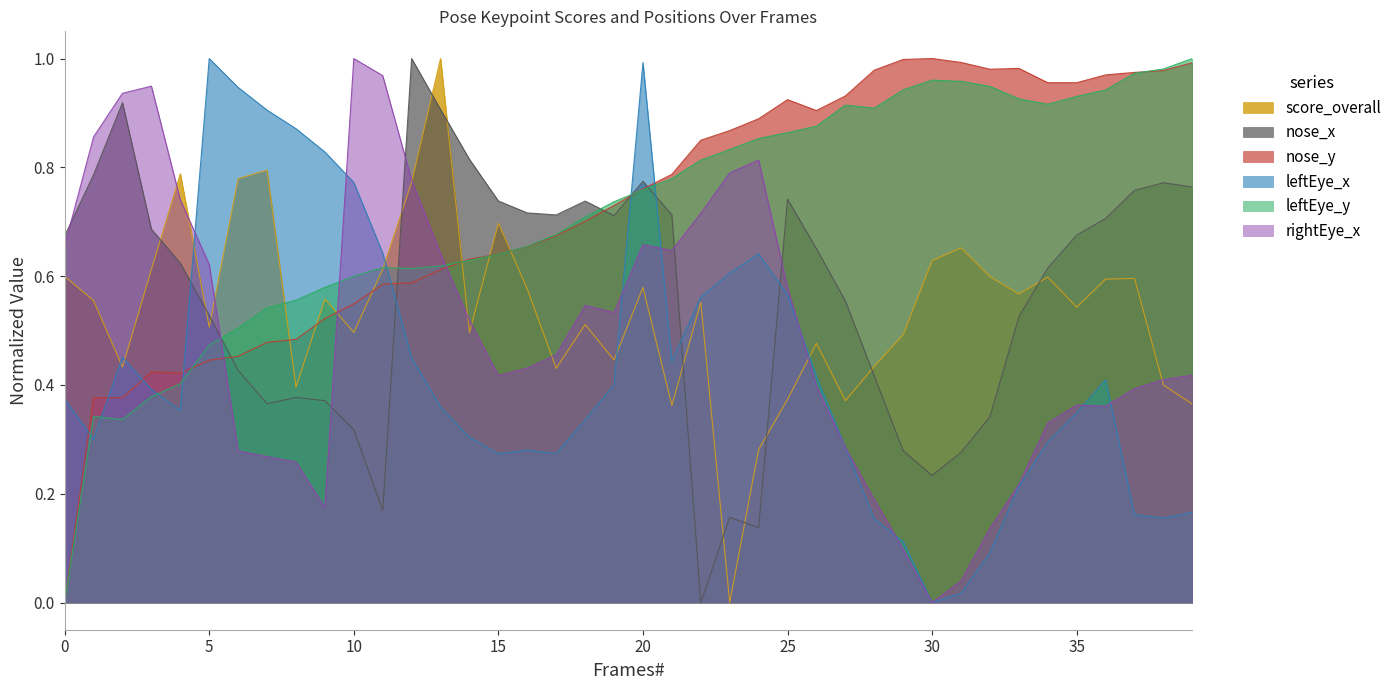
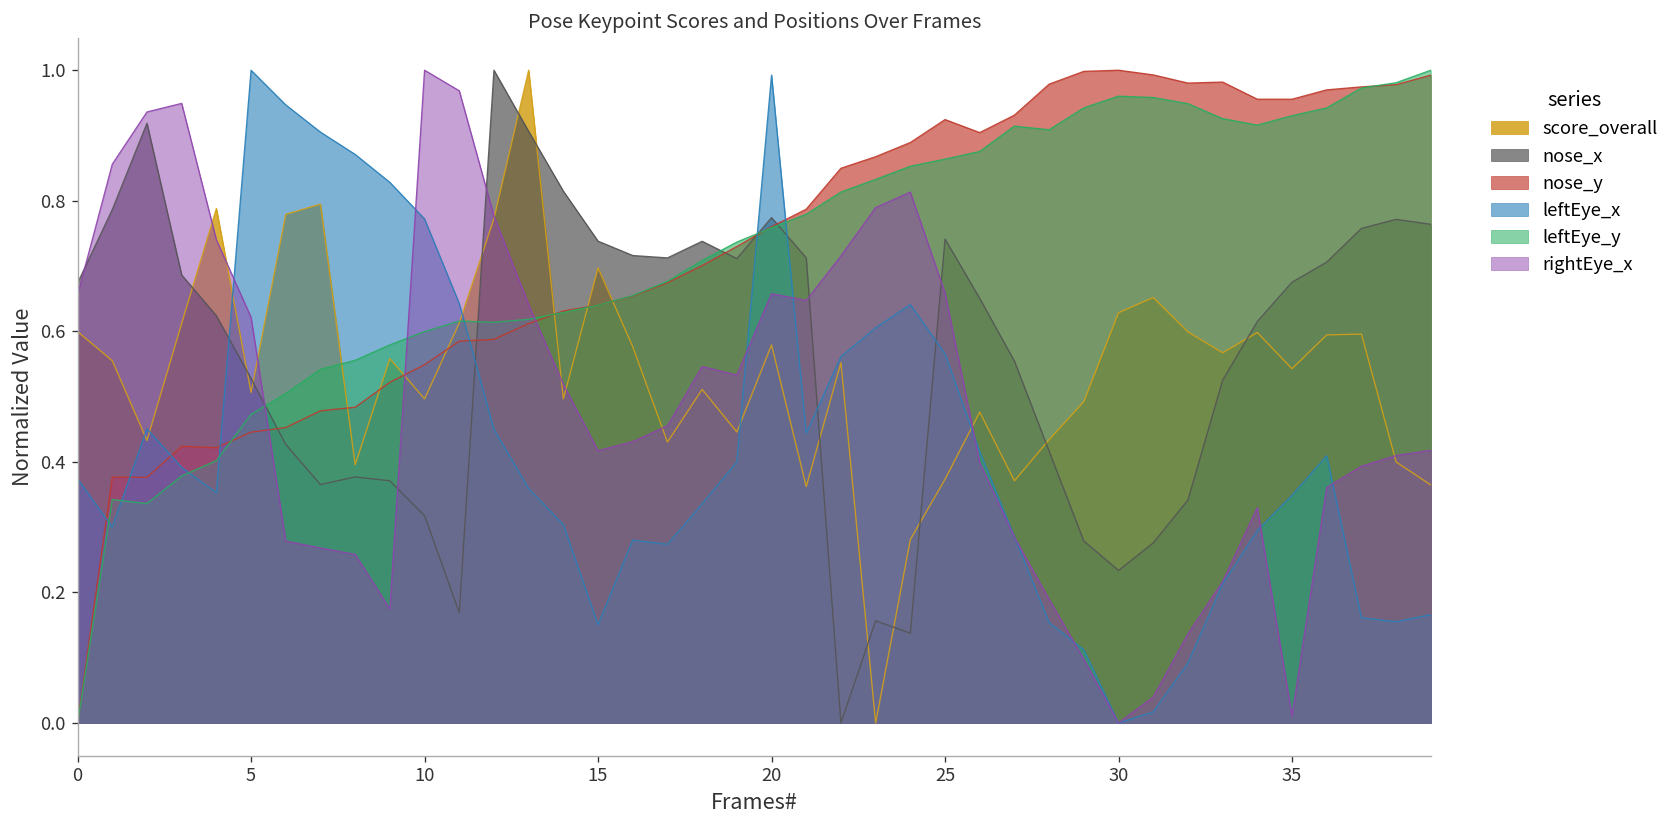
leftEye_x, 15: 0.27 -> 0.15
rightEye_x, 25: 0.58 -> 0.66
rightEye_x, 35: 0.36 -> 0.01
